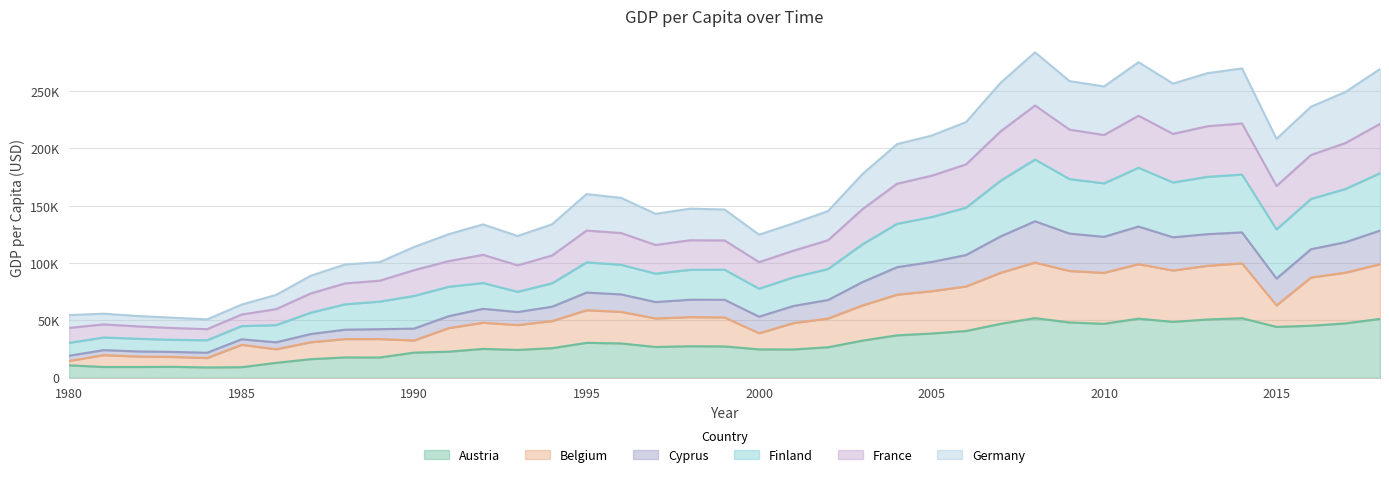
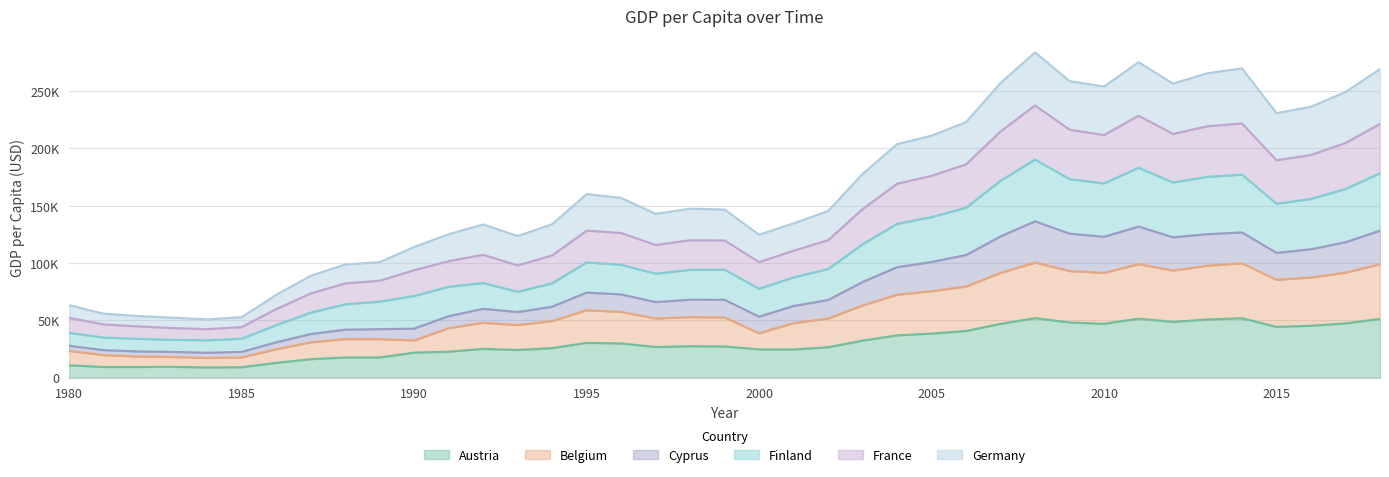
Belgium, 1980: 4000 -> 13000
Belgium, 1985: 20000 -> 9000
Belgium, 2015: 19000 -> 41000
